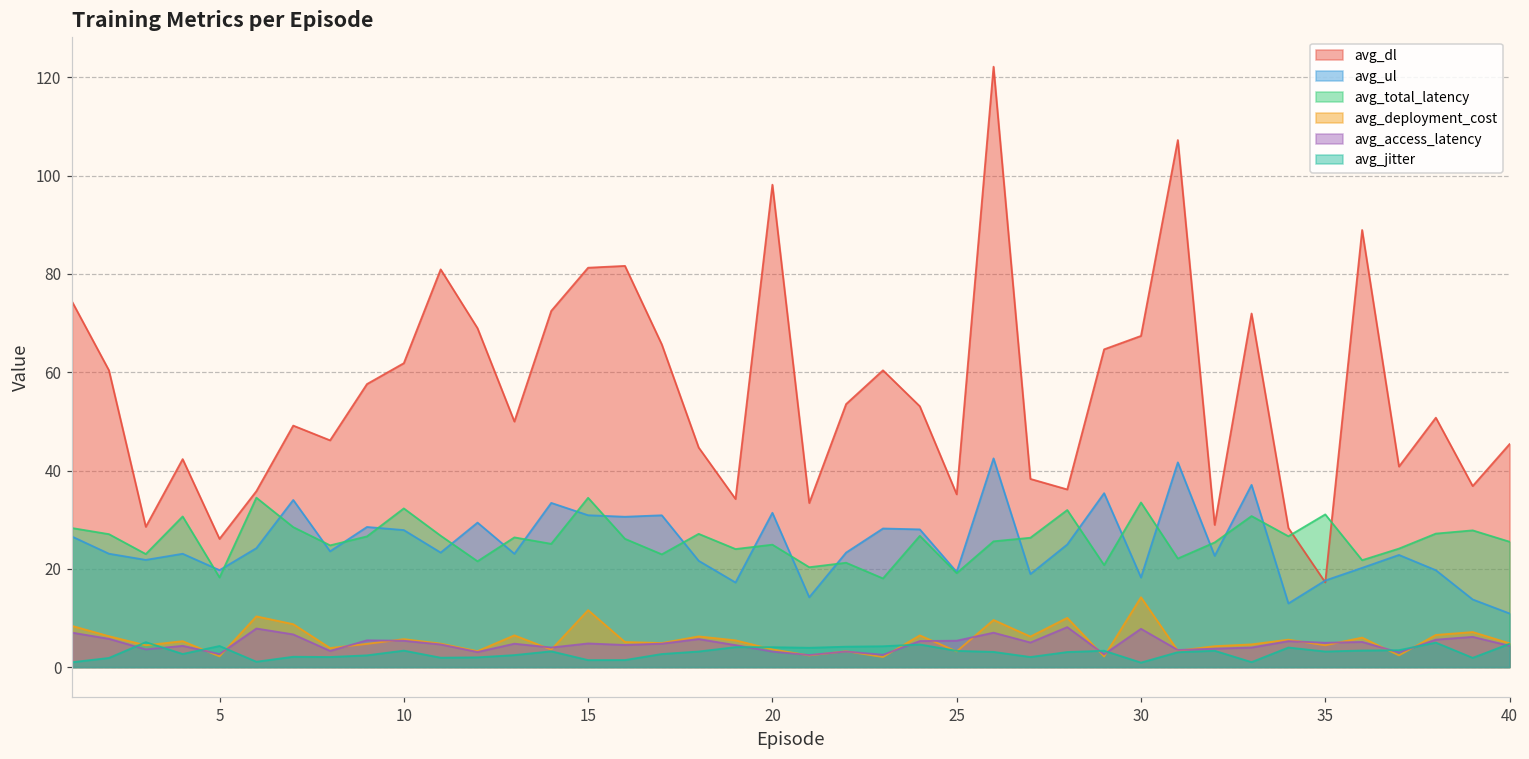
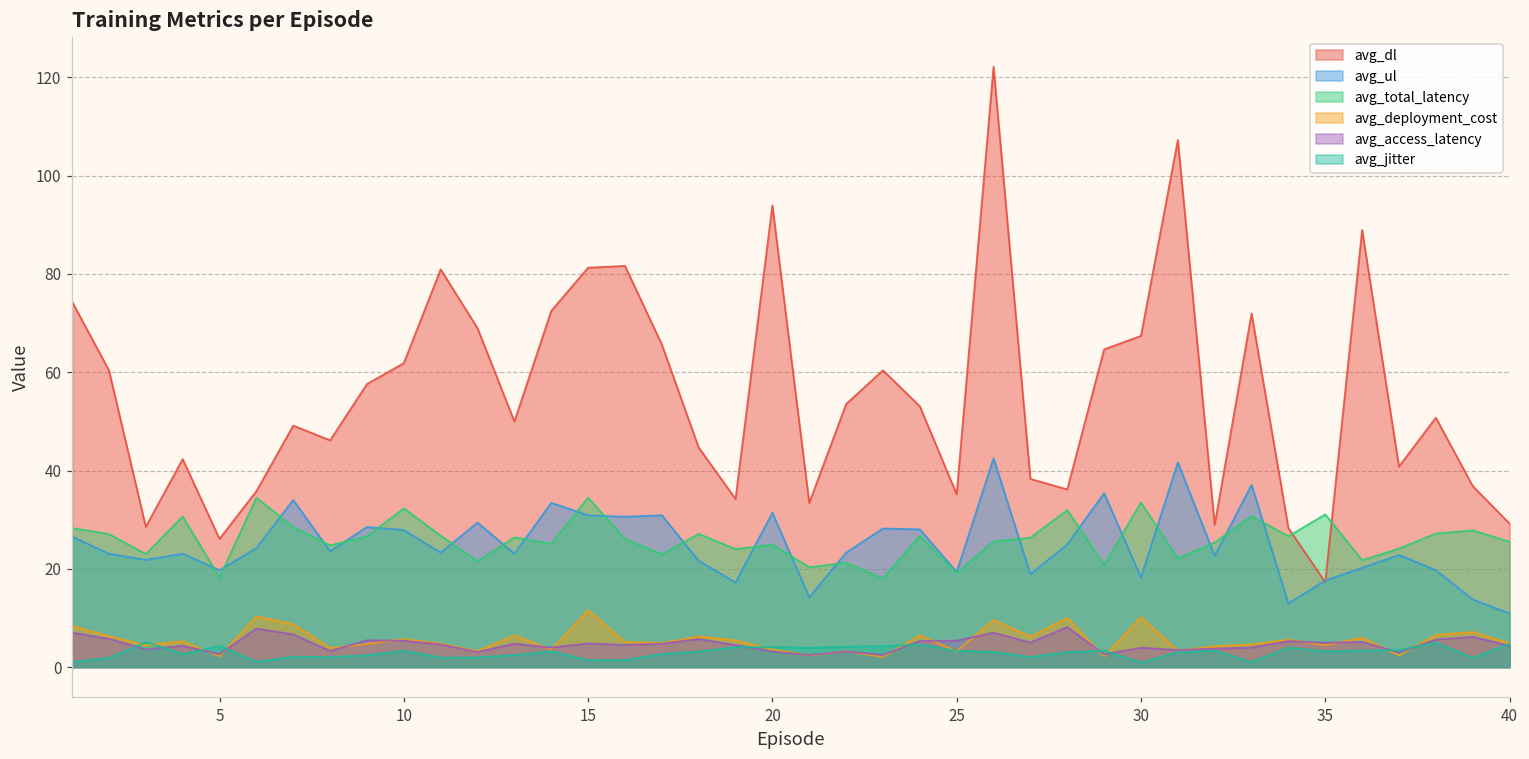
avg_dl, 20: 98 -> 94
avg_deployment_cost, 30: 14 -> 10
avg_access_latency, 30: 8 -> 4
avg_dl, 40: 45 -> 29
